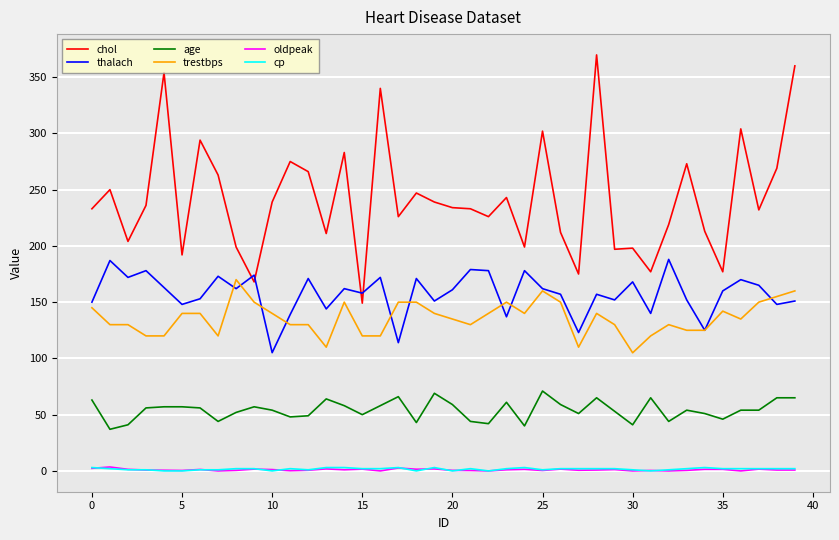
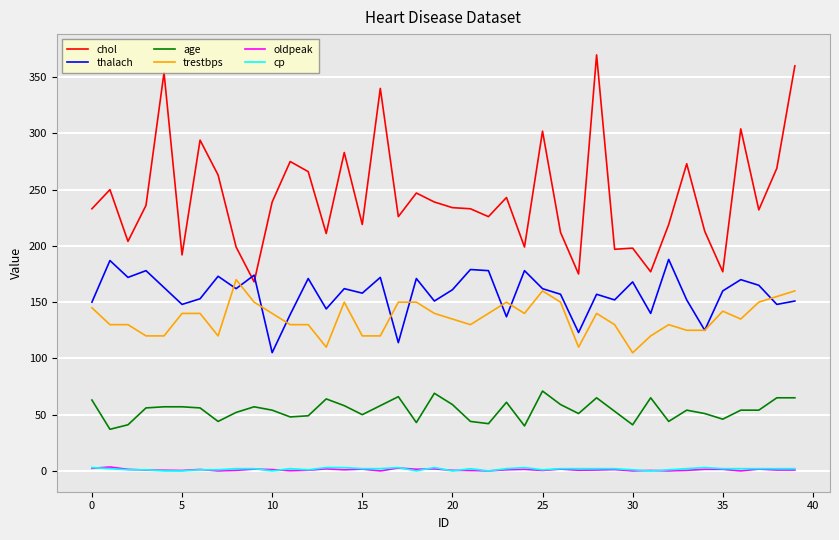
chol, 15: 149 -> 219
